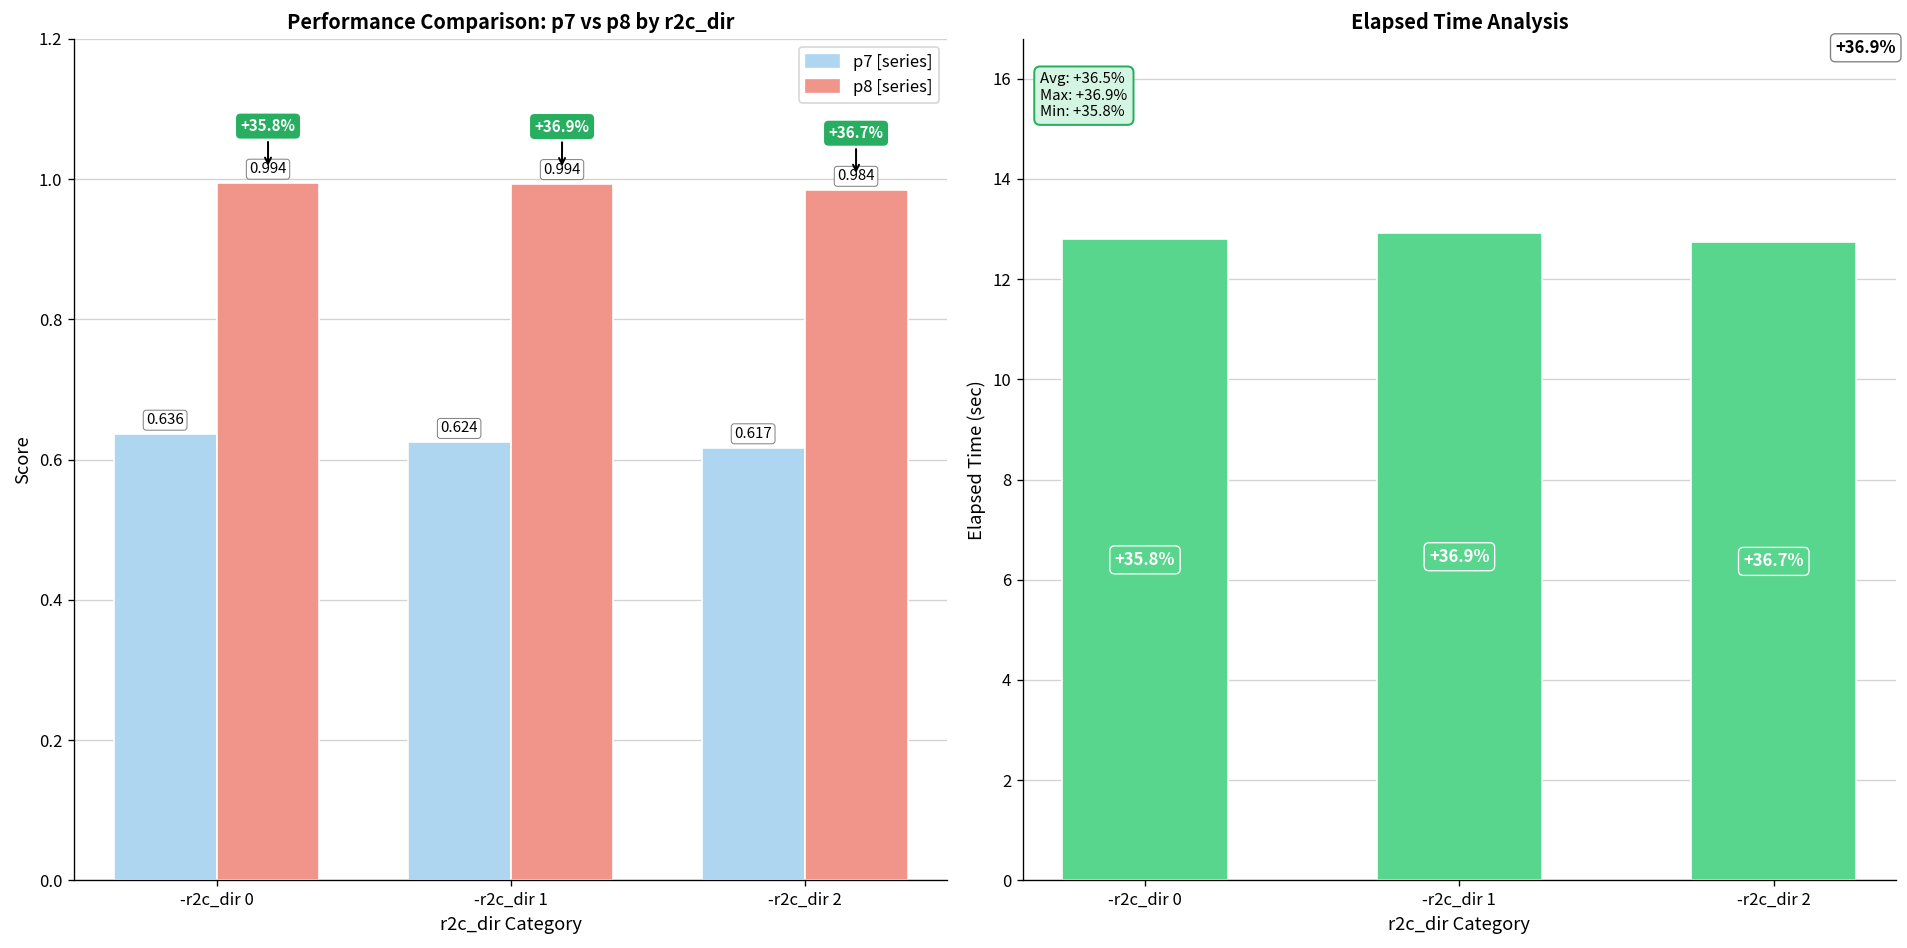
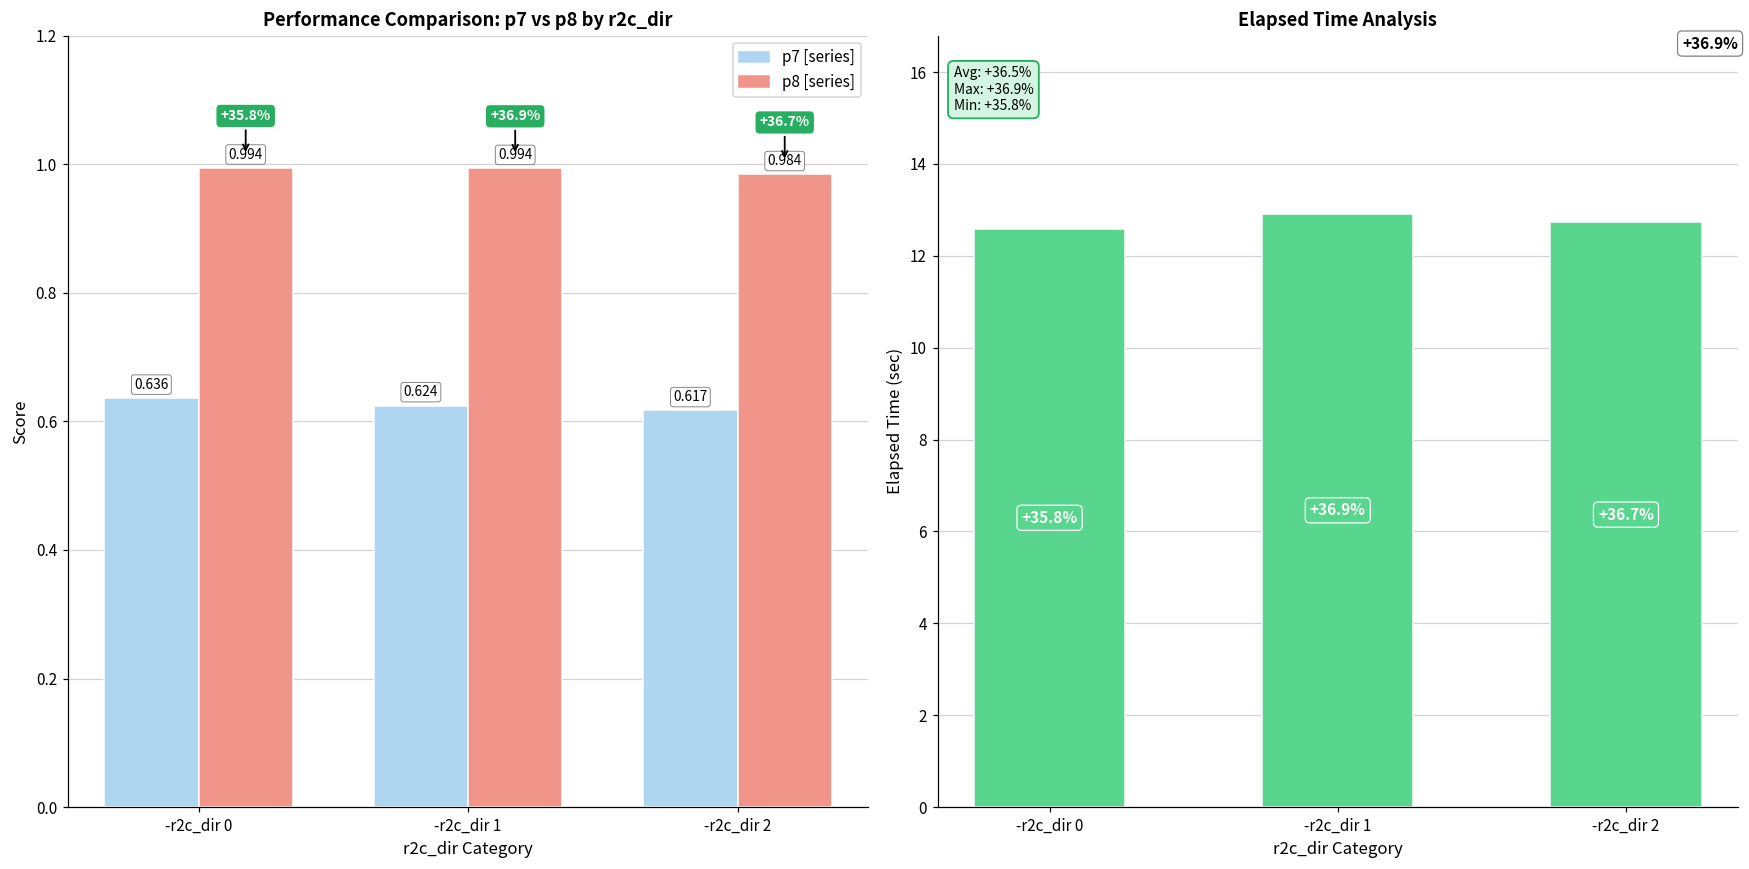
Elapsed Time Analysis, -r2c_dir 0: 12.8 -> 12.6
